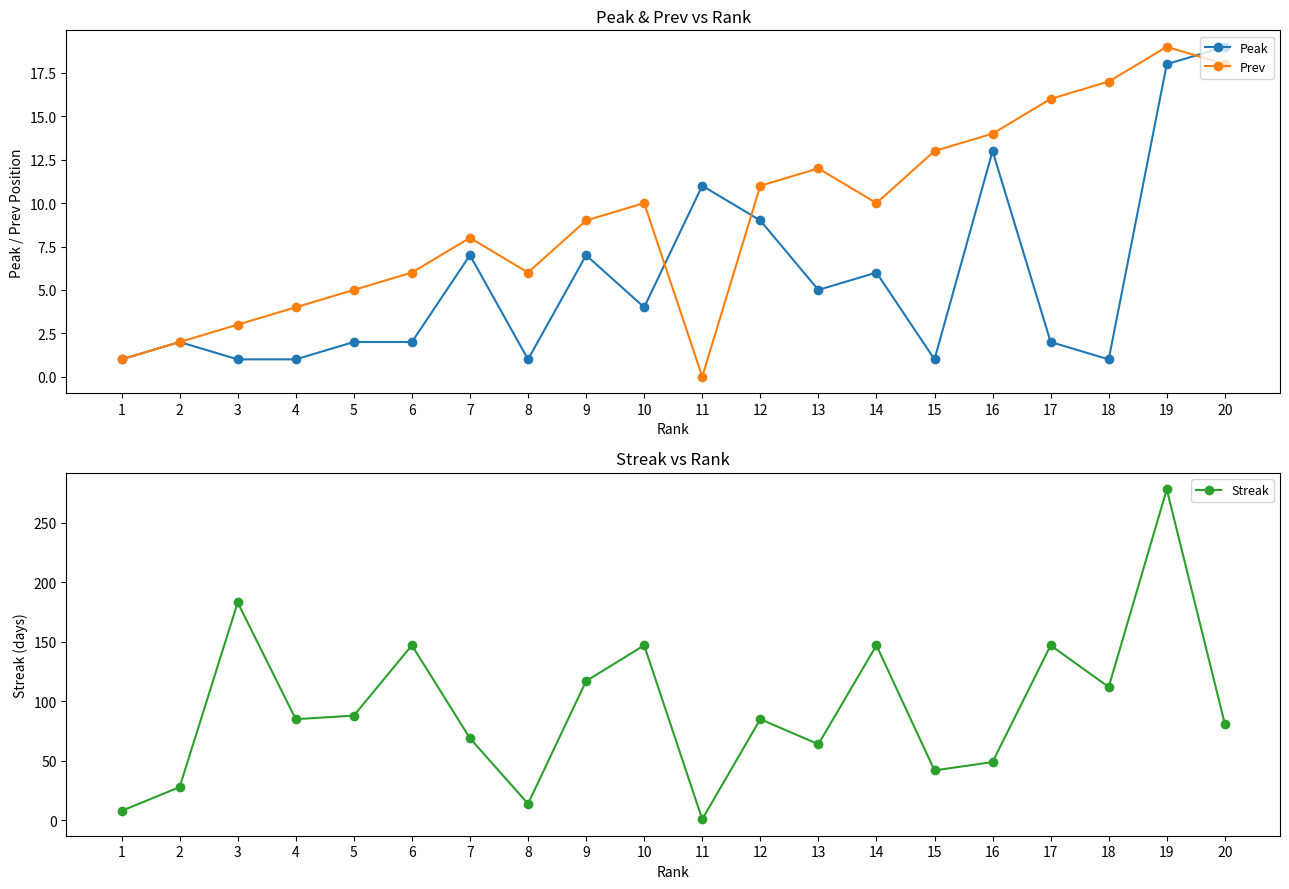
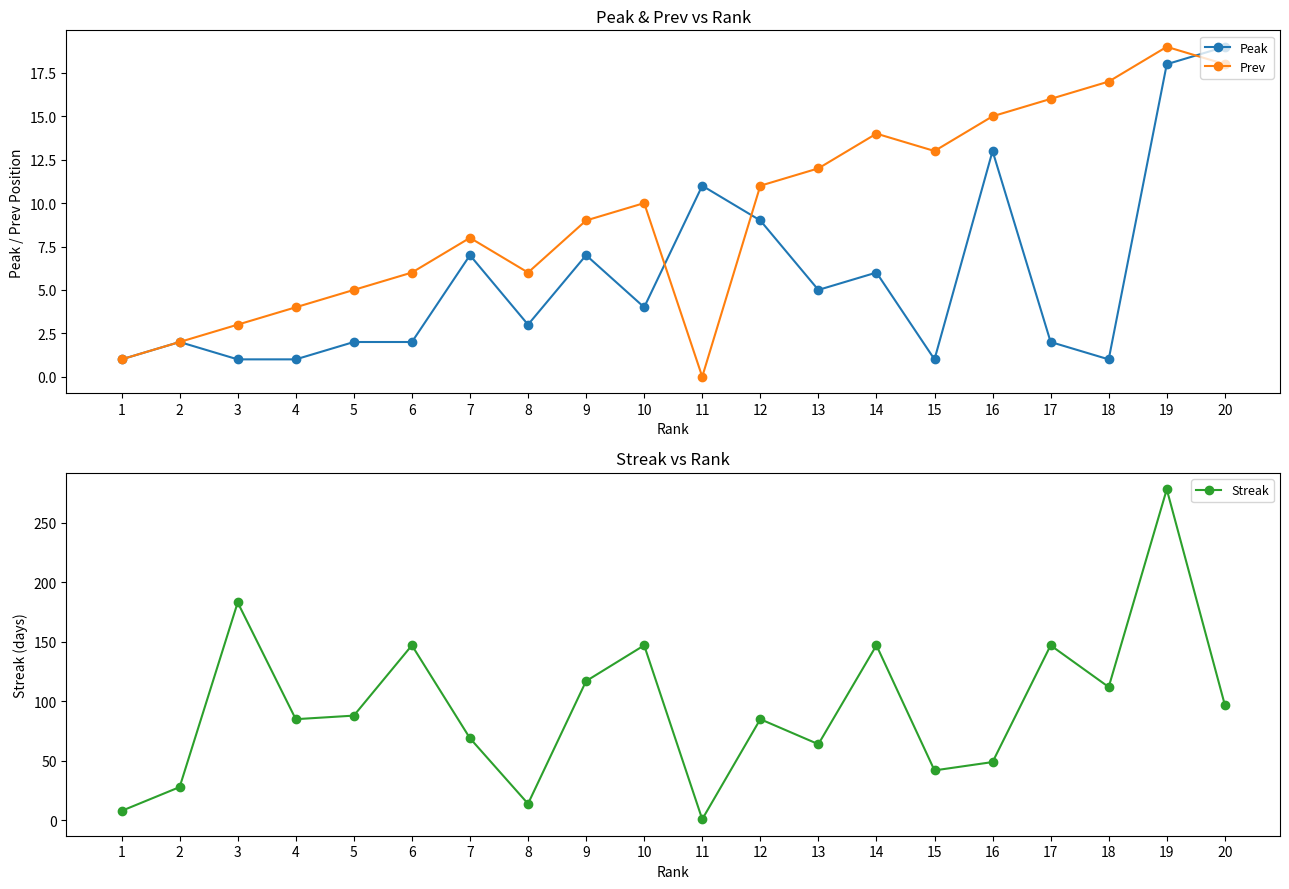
Peak & Prev vs Rank, Peak, 8: 1 -> 3
Peak & Prev vs Rank, Prev, 14: 10 -> 14
Peak & Prev vs Rank, Prev, 16: 14 -> 15
Streak vs Rank, 20: 81 -> 97
